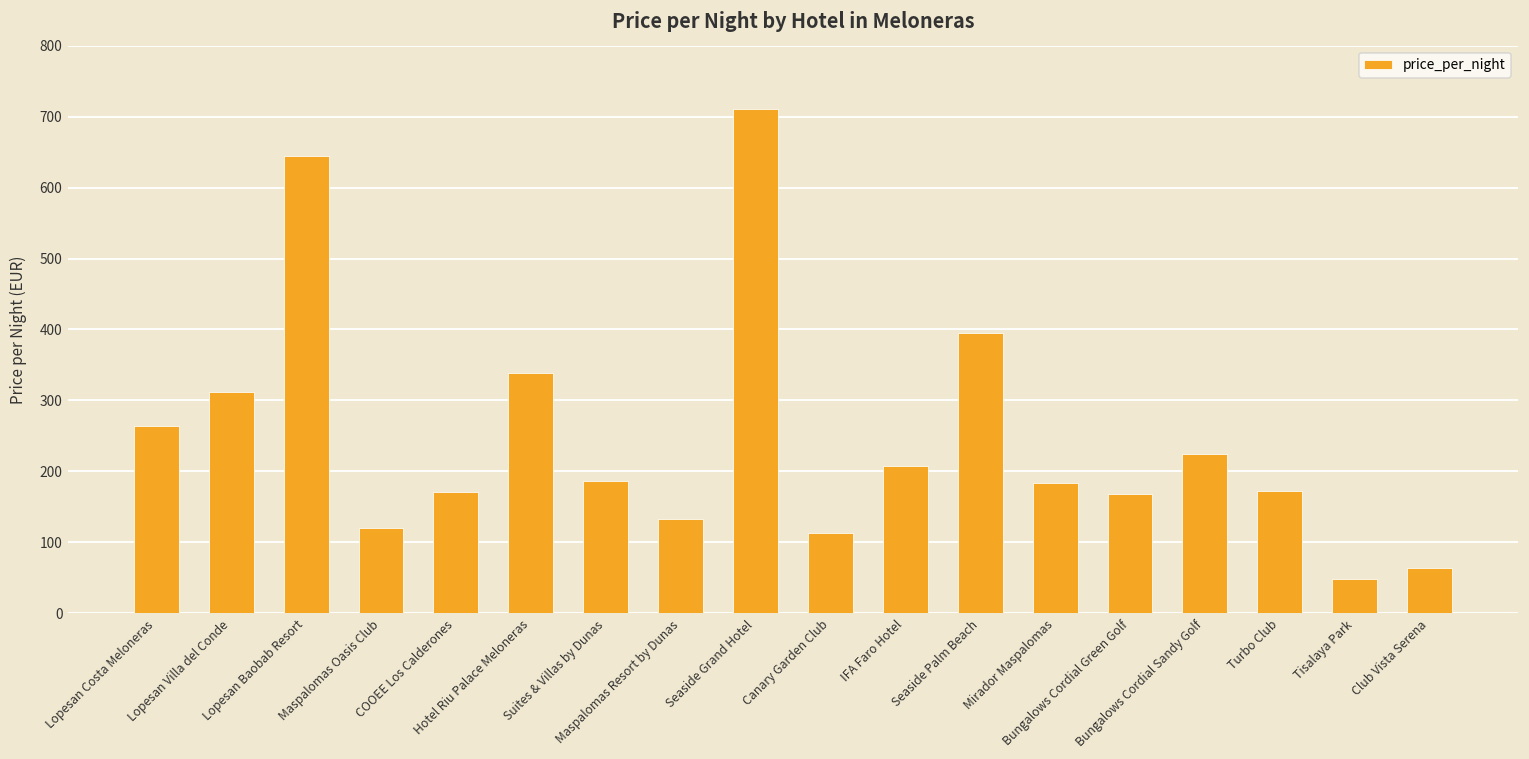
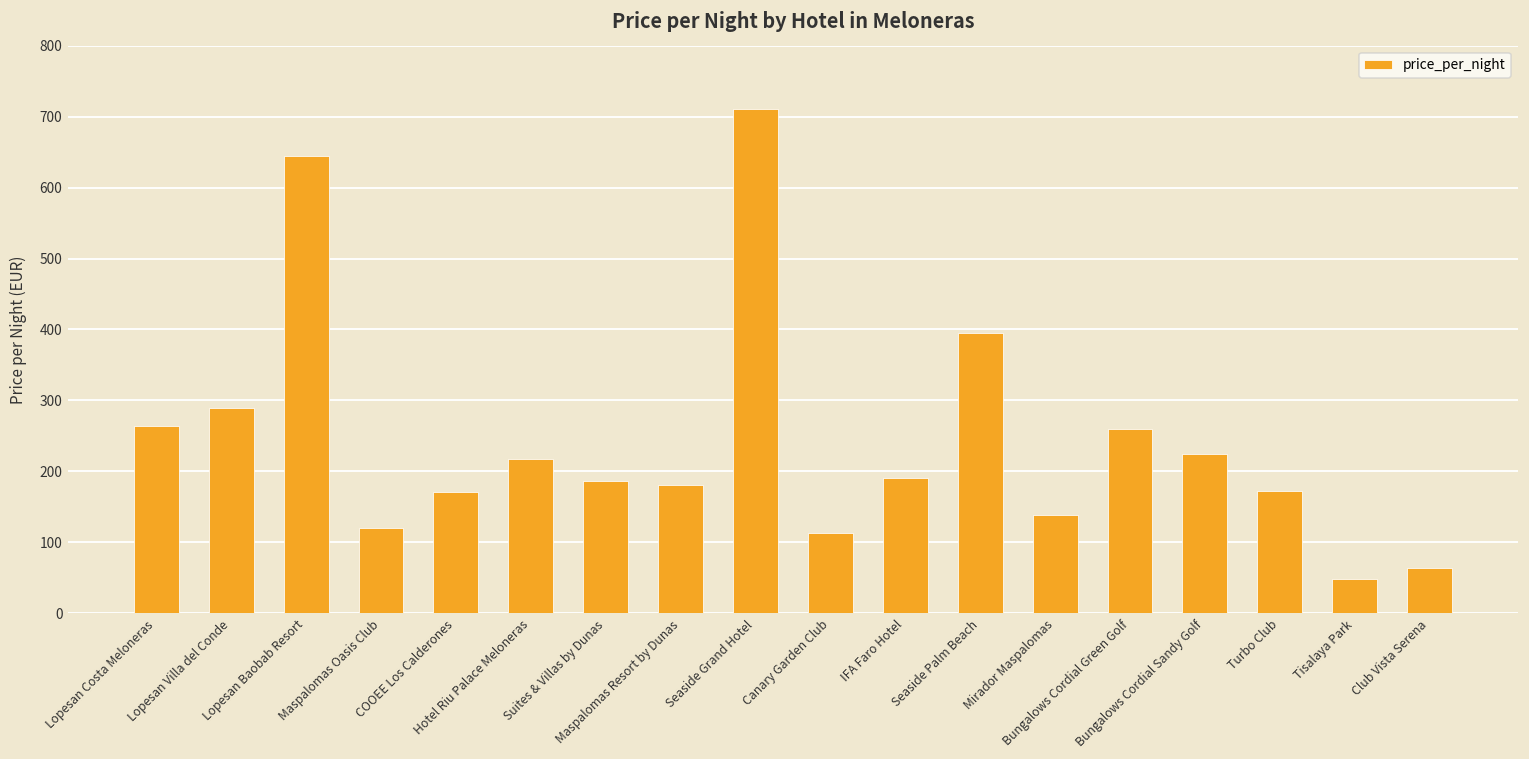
Lopesan Villa del Conde: 310 -> 290
Hotel Riu Palace Meloneras: 340 -> 220
Maspalomas Resort by Dunas: 130 -> 180
IFA Faro Hotel: 210 -> 190
Mirador Maspalomas: 180 -> 140
Bungalows Cordial Green Golf: 170 -> 260
